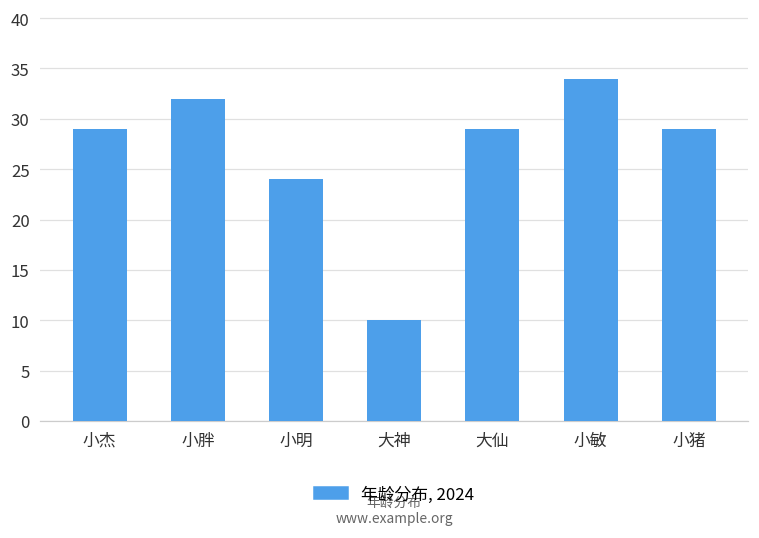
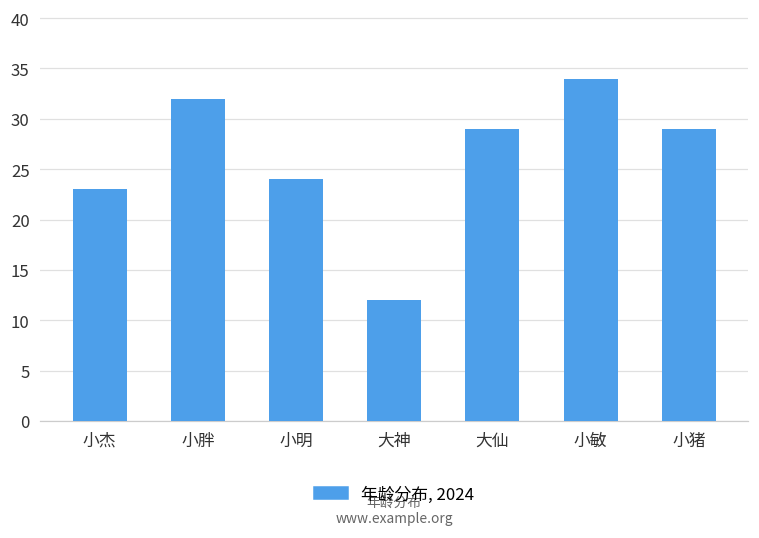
小杰: 29 -> 23
大神: 10 -> 12
